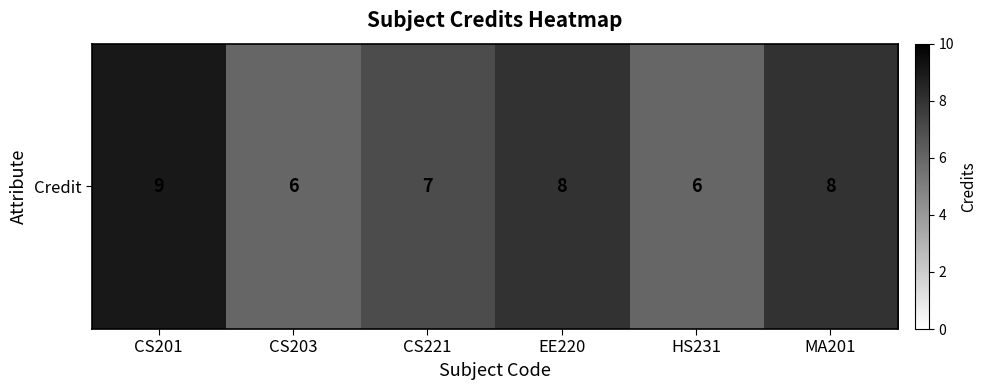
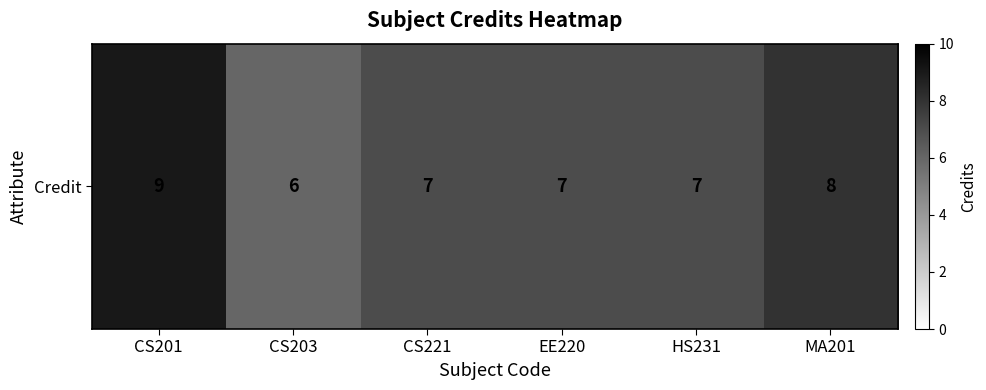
Credit, EE220: 8 -> 7
Credit, HS231: 6 -> 7
